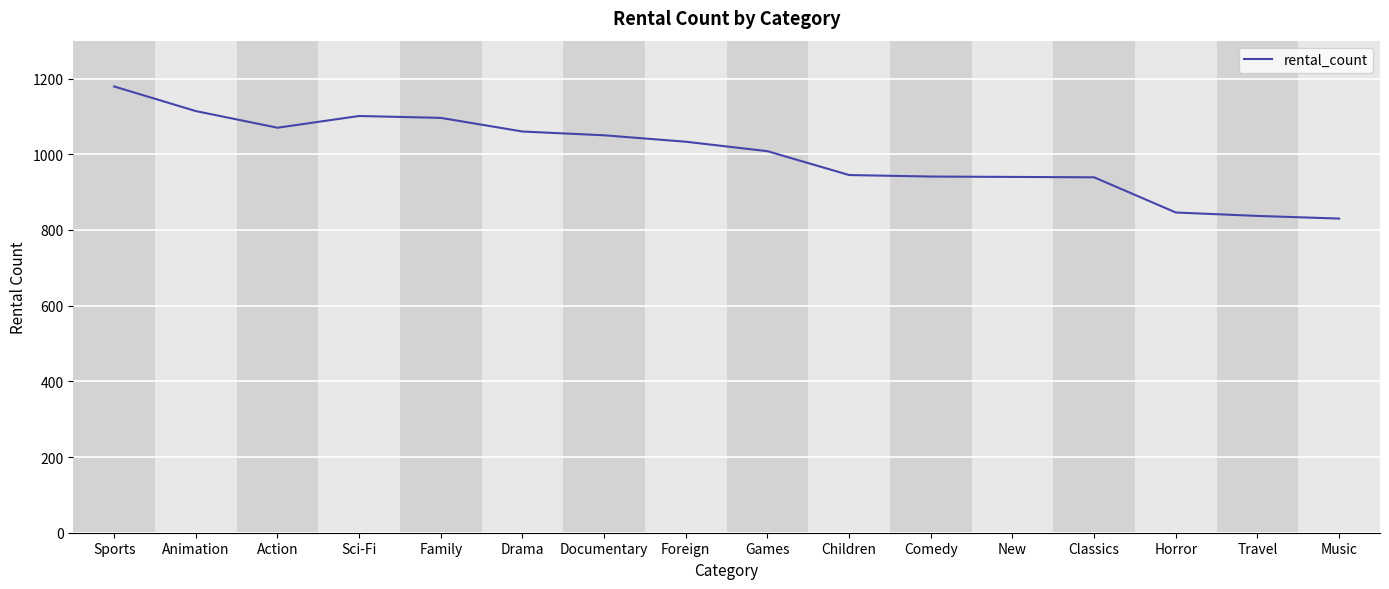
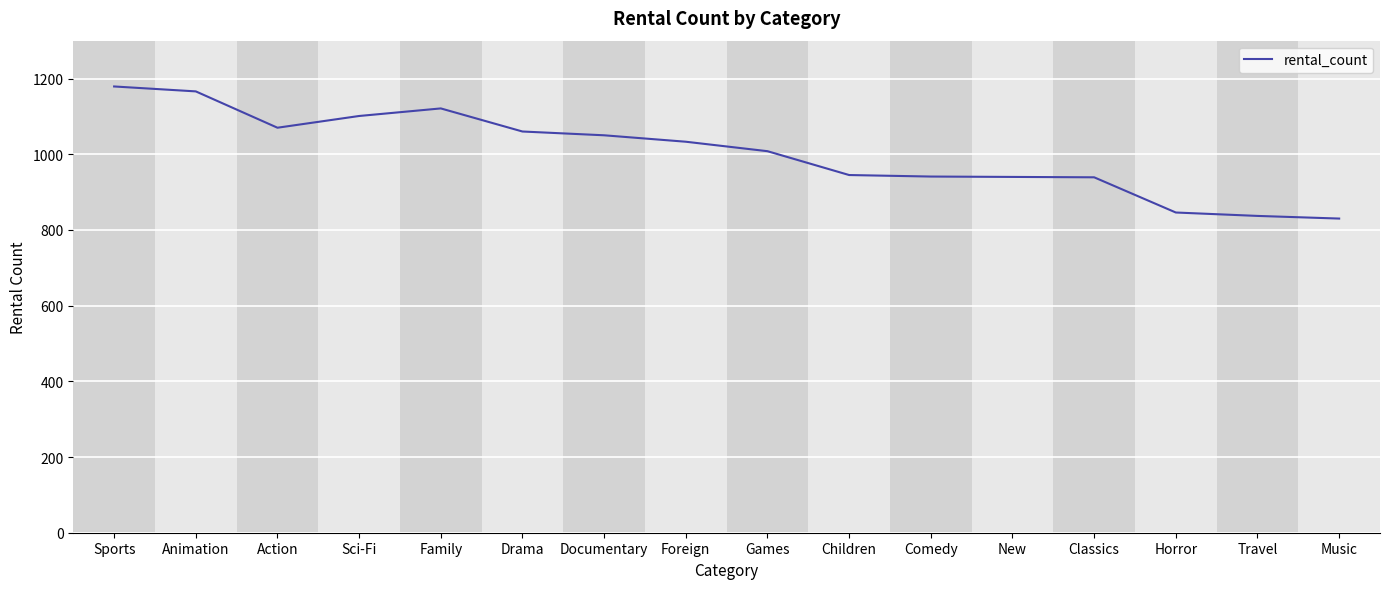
Animation: 1110 -> 1170
Family: 1100 -> 1120
